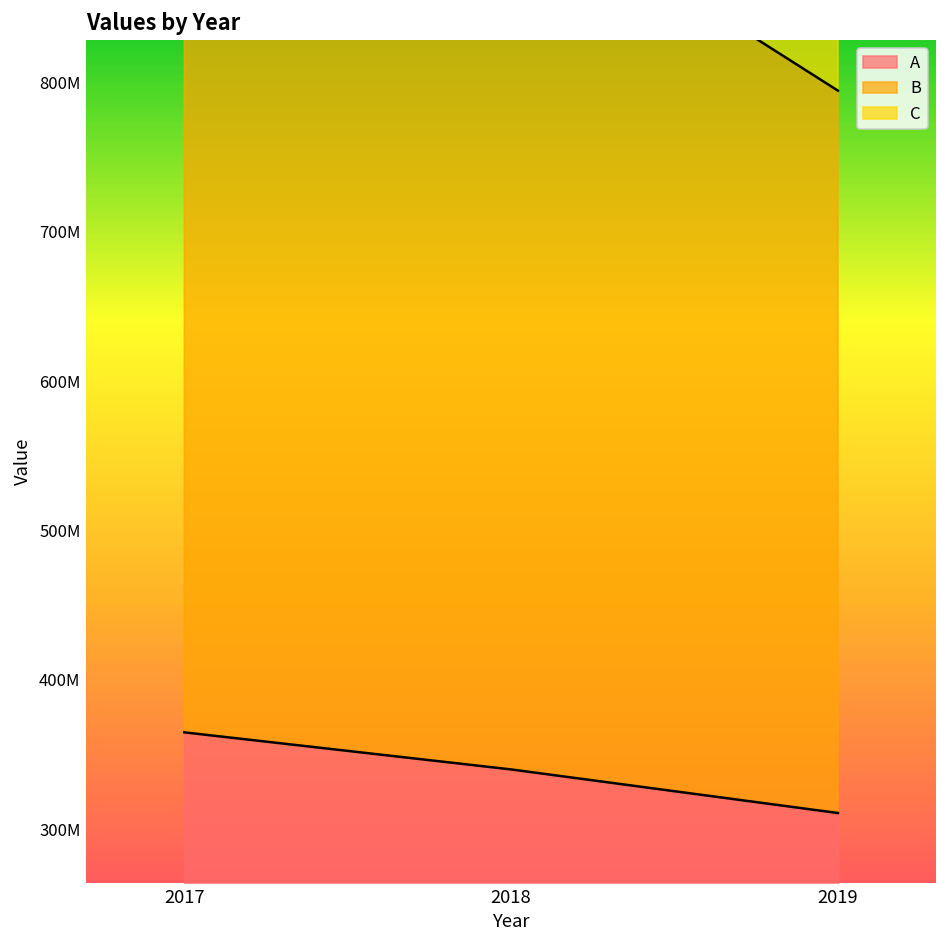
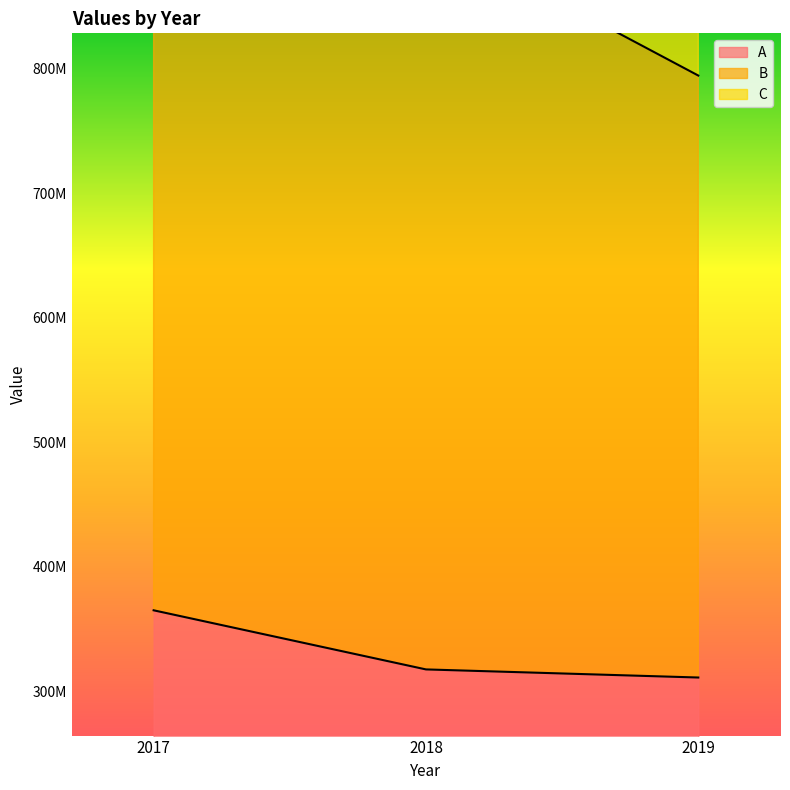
A, 2018: 340000000 -> 317000000
